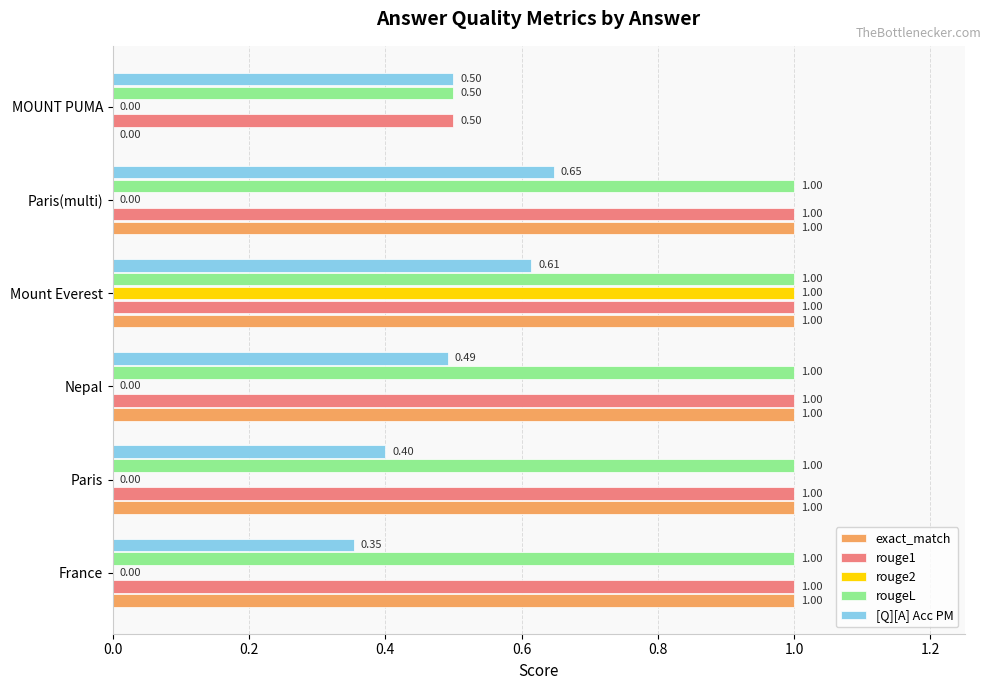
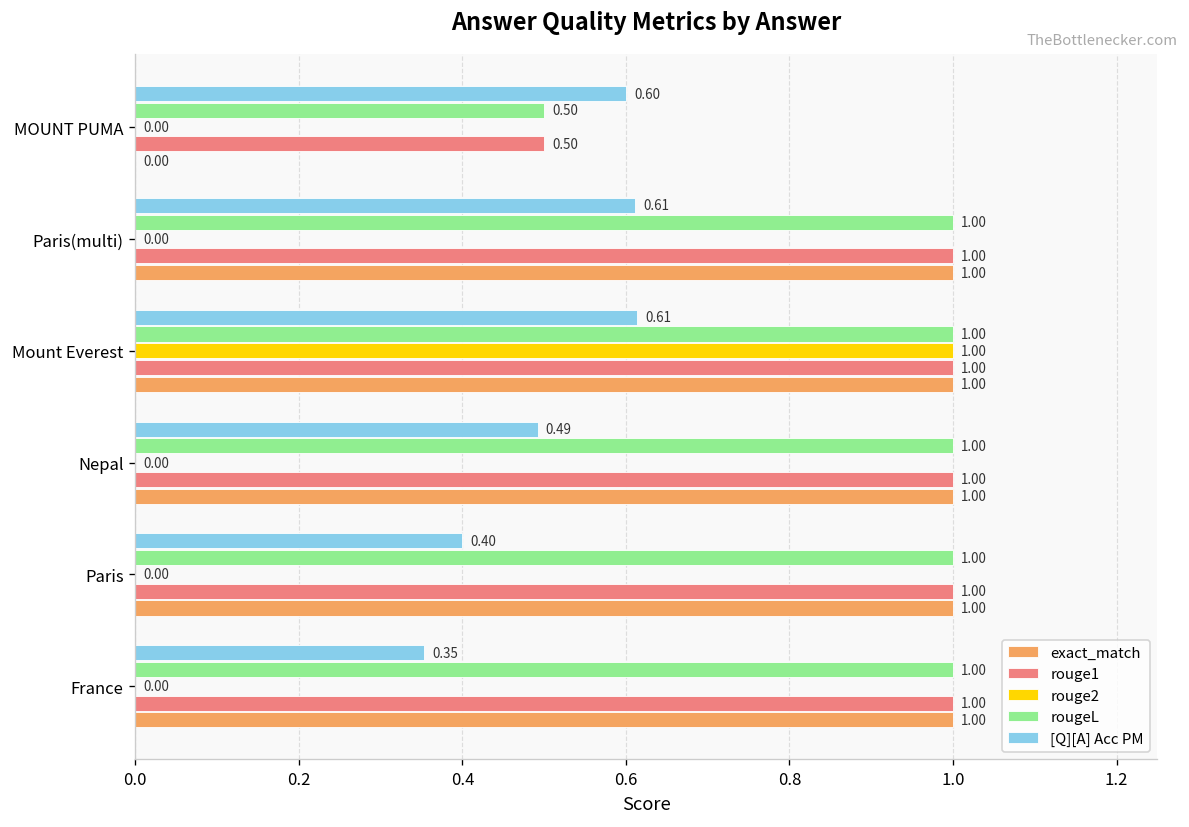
[Q][A] Acc PM, MOUNT PUMA: 0.50 -> 0.60
[Q][A] Acc PM, Paris(multi): 0.65 -> 0.61
